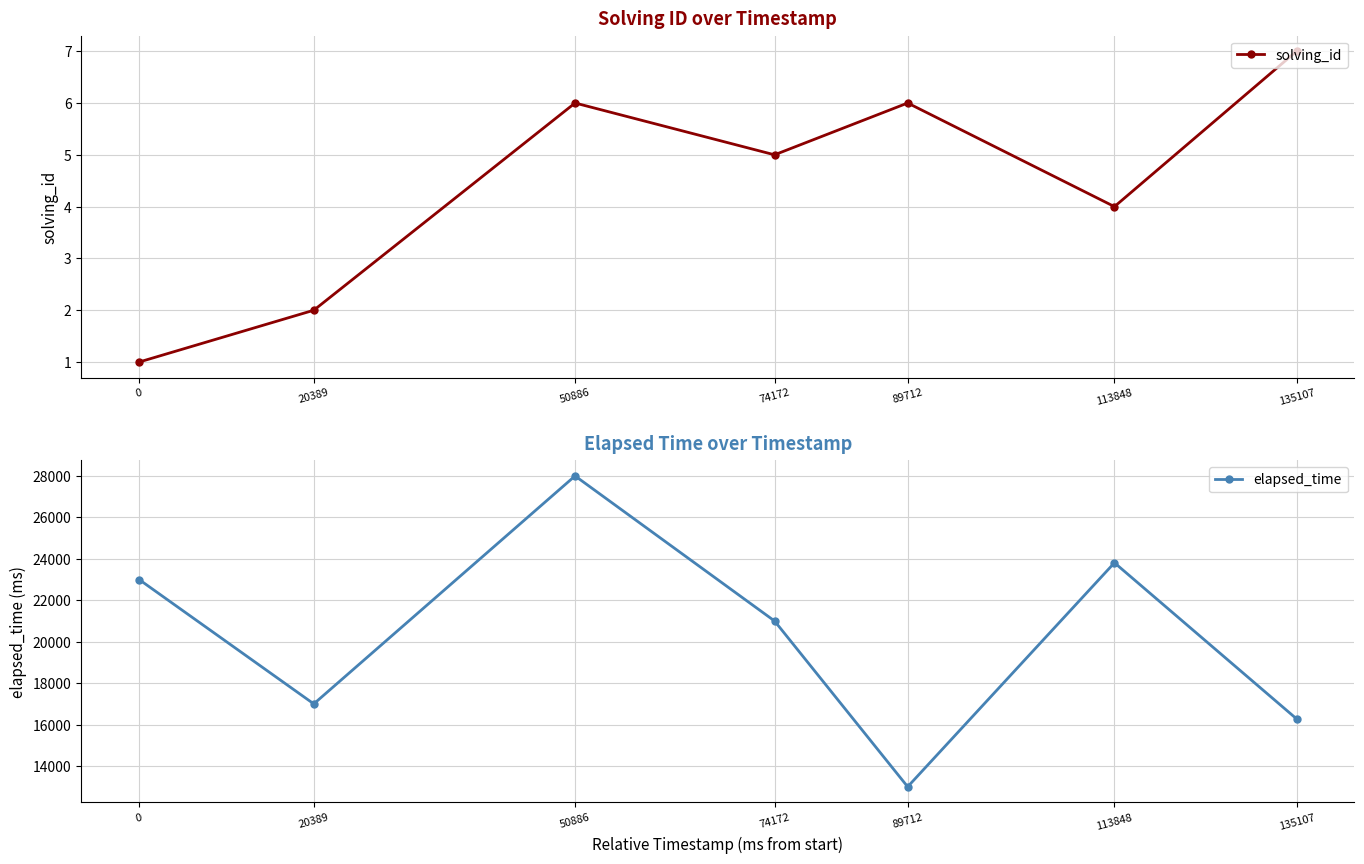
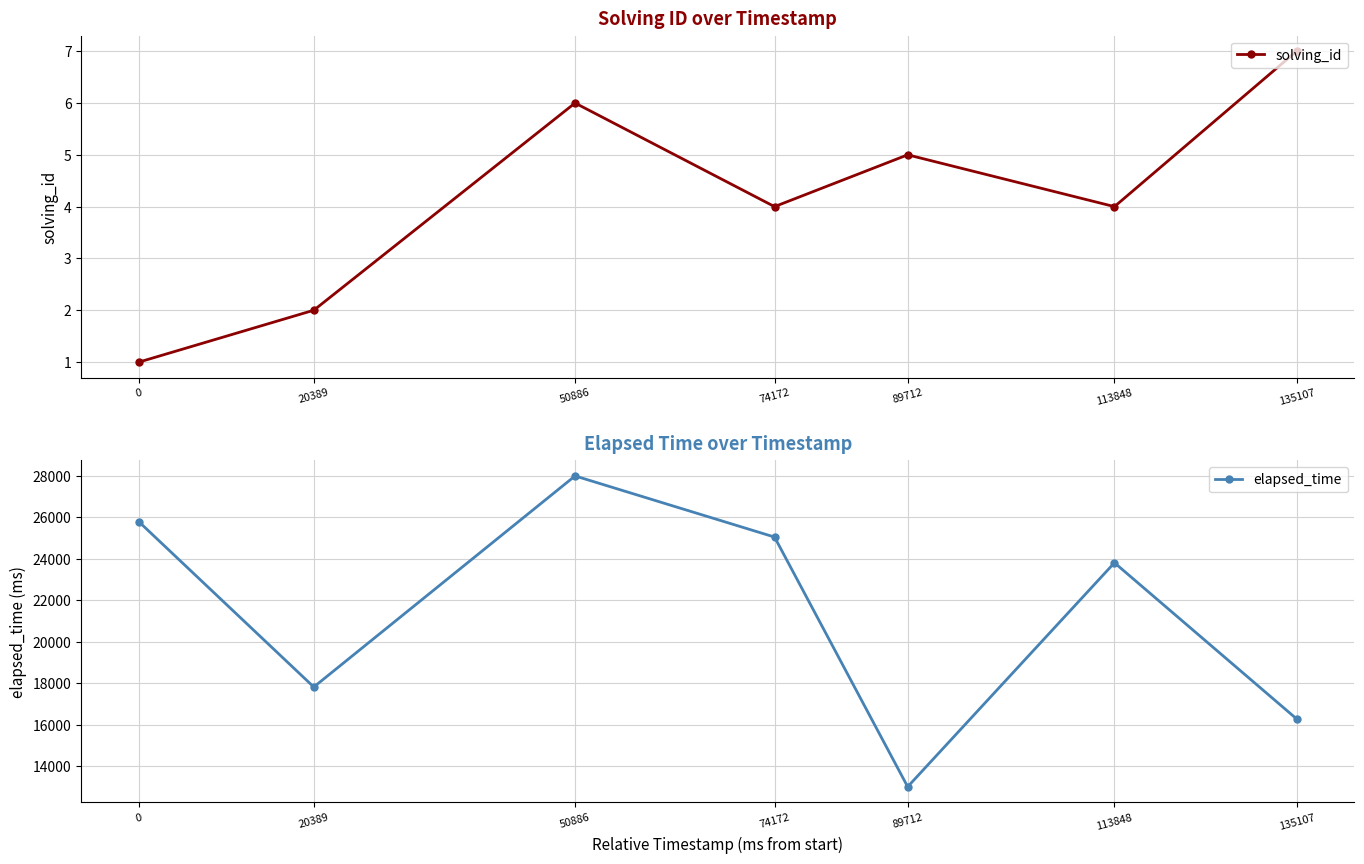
Solving ID over Timestamp, 74172: 5 -> 4
Solving ID over Timestamp, 89712: 6 -> 5
Elapsed Time over Timestamp, 0: 23000 -> 25800
Elapsed Time over Timestamp, 20389: 17000 -> 17800
Elapsed Time over Timestamp, 74172: 21000 -> 25100
